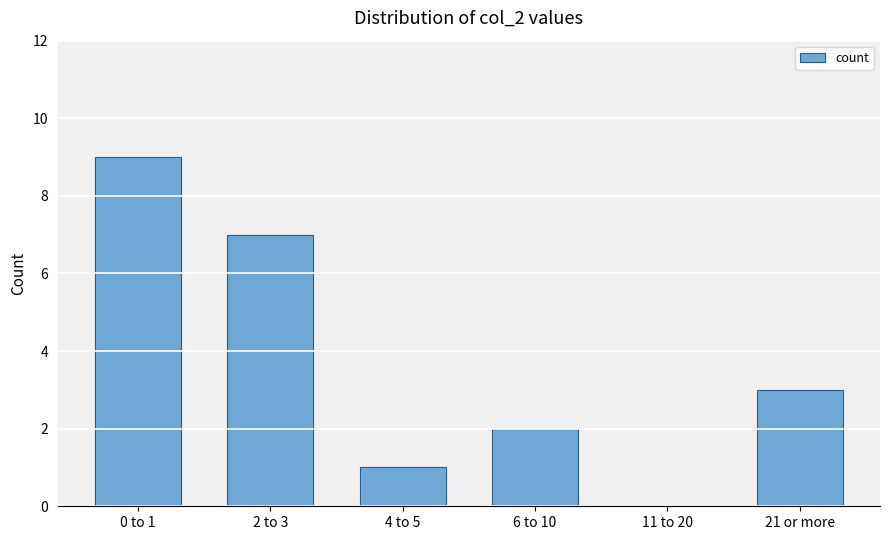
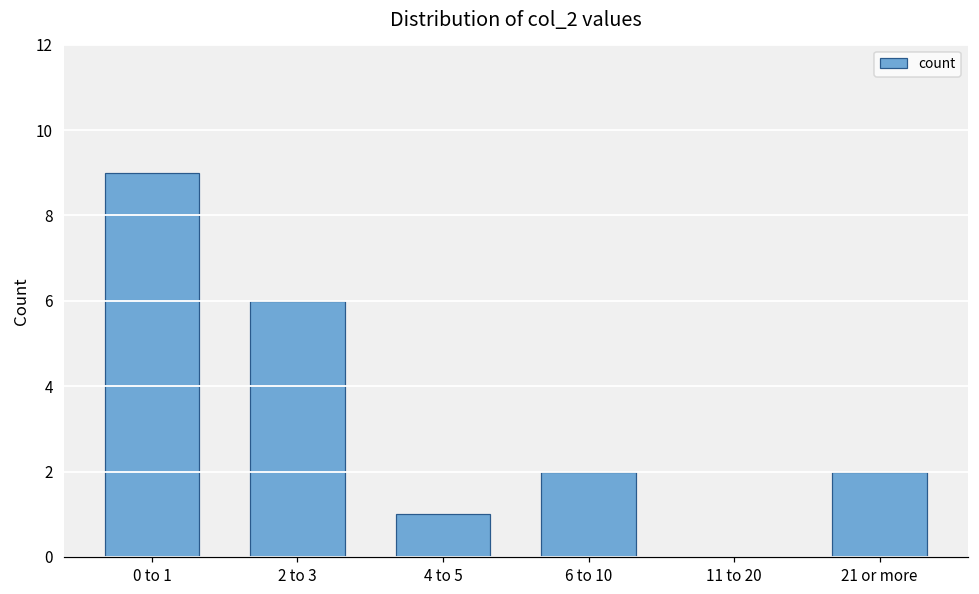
2 to 3: 7 -> 6
21 or more: 3 -> 2
